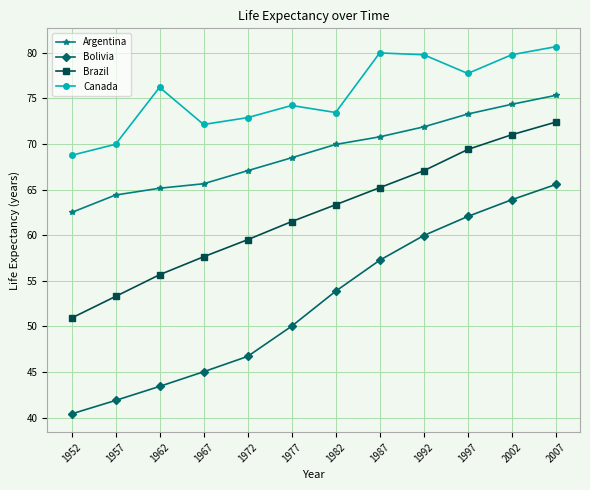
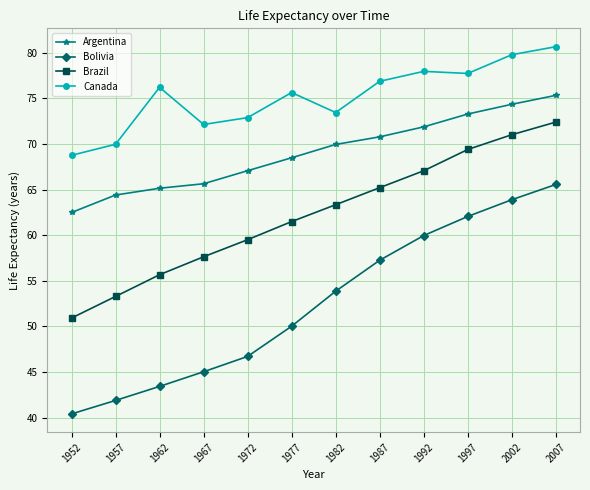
Canada, 1977: 74 -> 76
Canada, 1987: 80 -> 77
Canada, 1992: 80 -> 78
